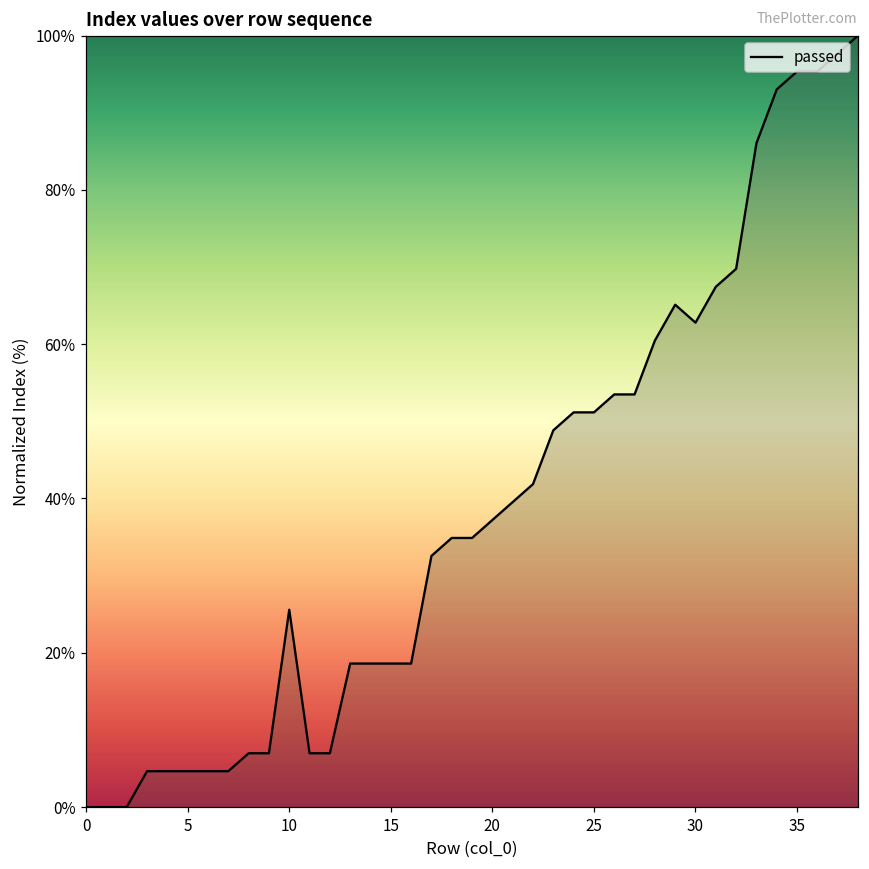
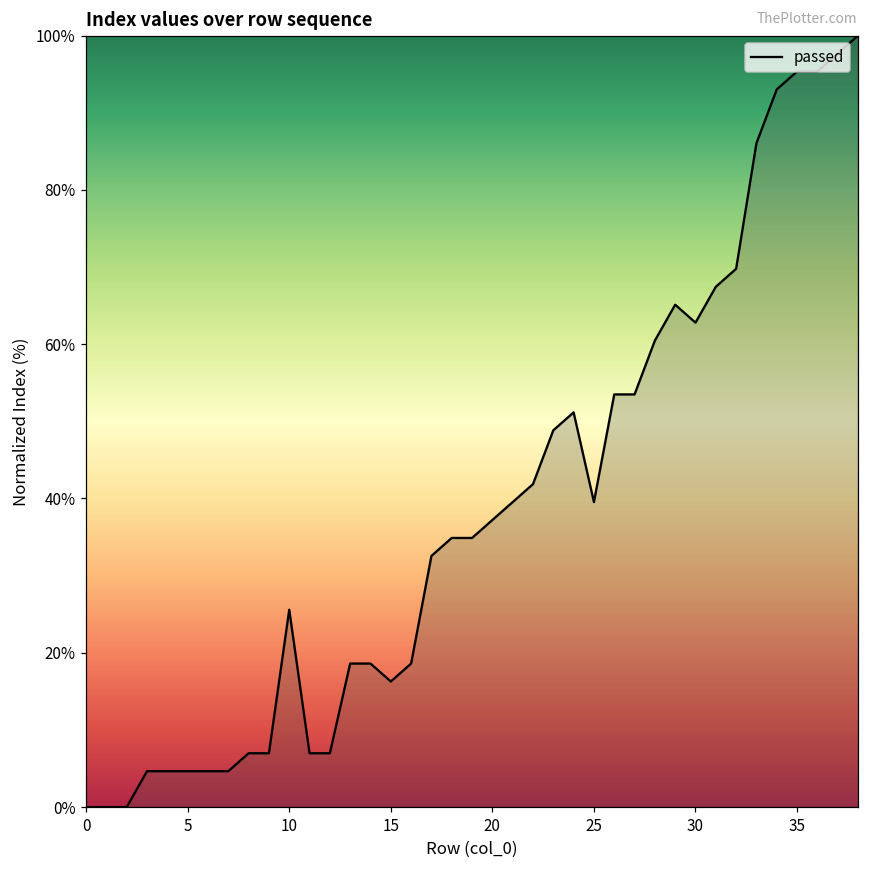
15: 19% -> 16%
25: 51% -> 40%
